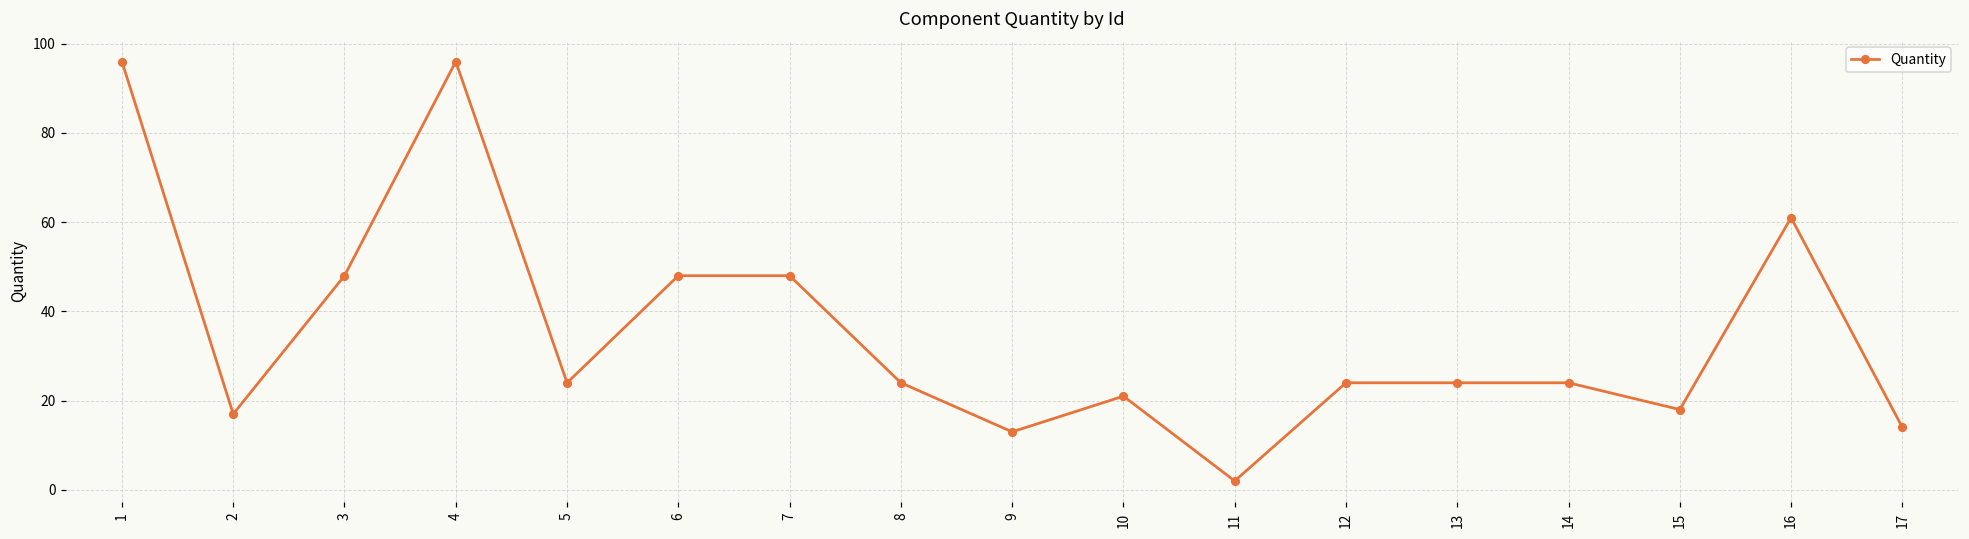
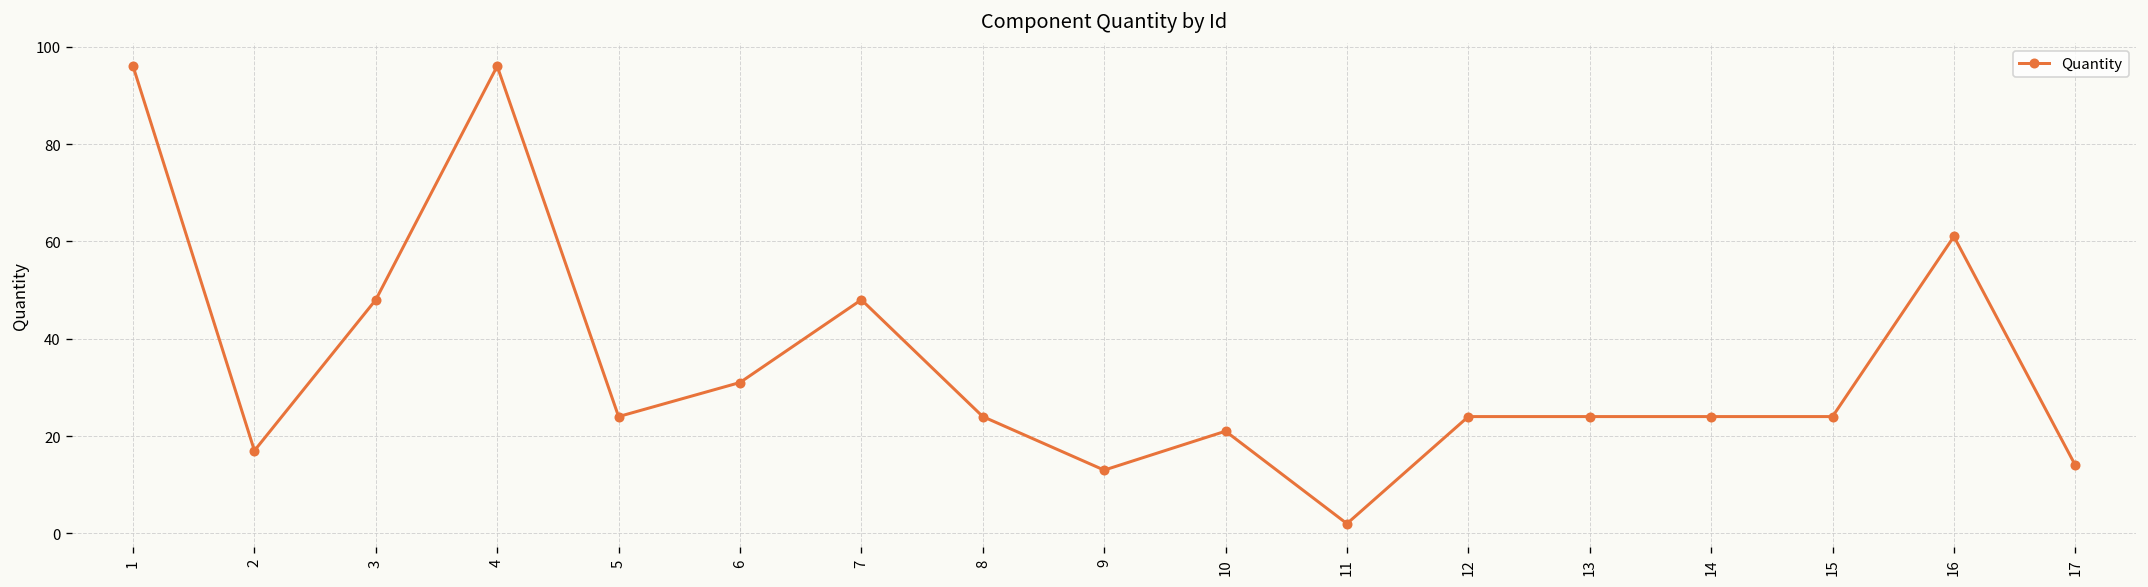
6: 48 -> 31
15: 18 -> 24
